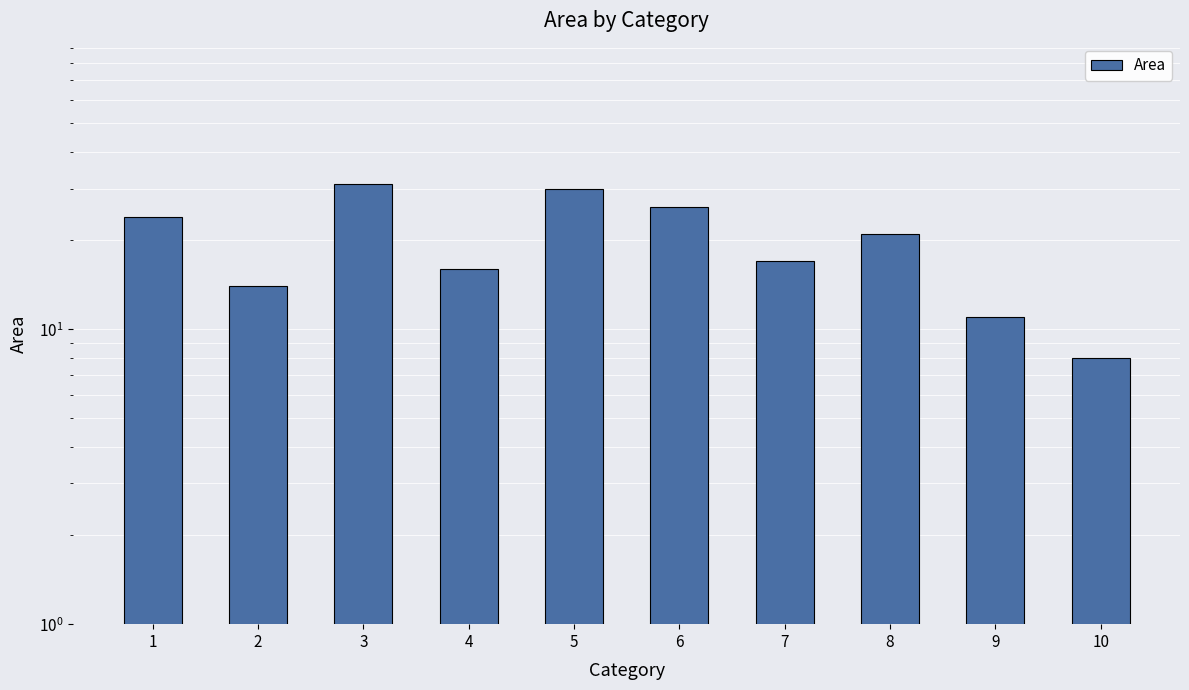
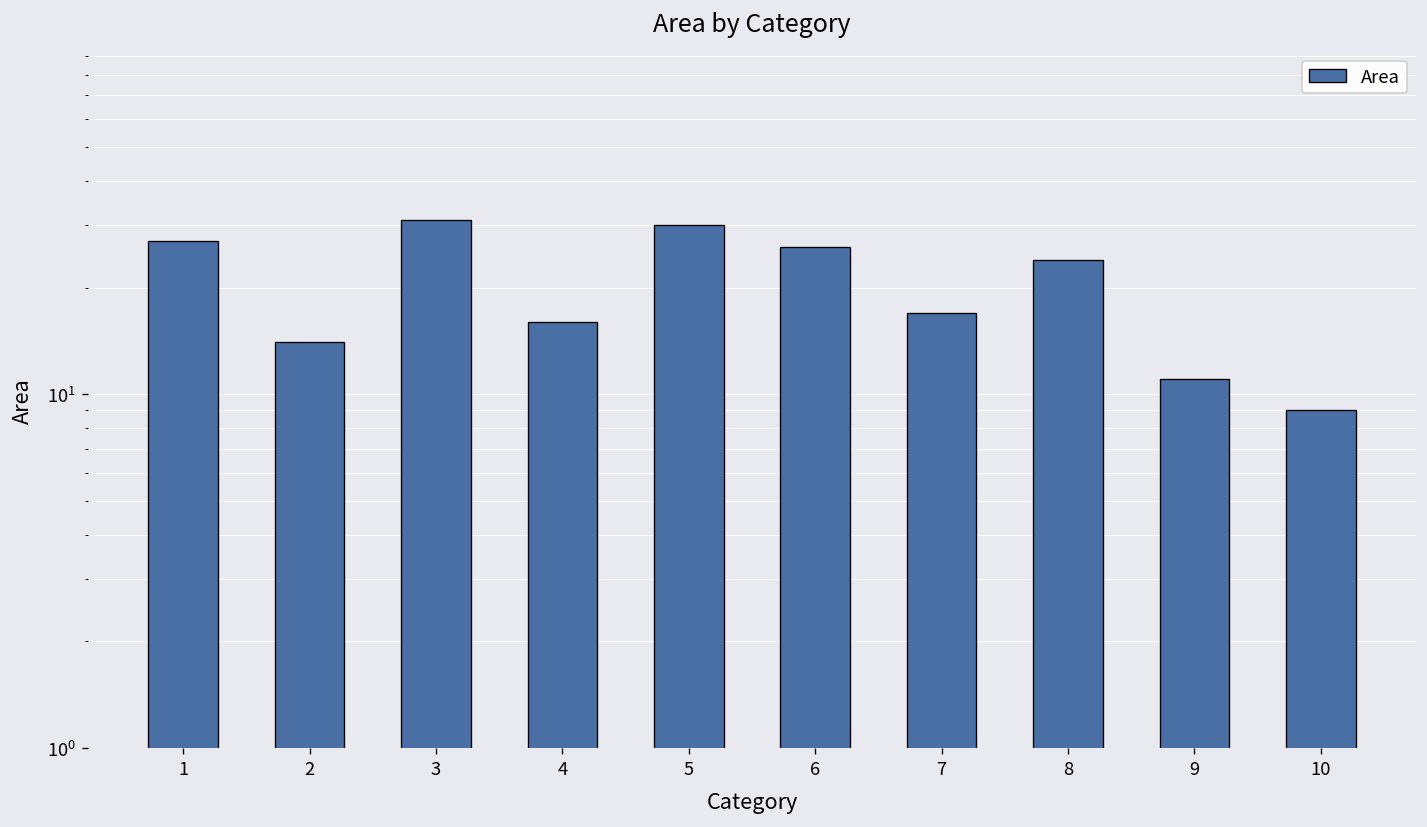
1: 24 -> 27
8: 21 -> 24
10: 8 -> 9
